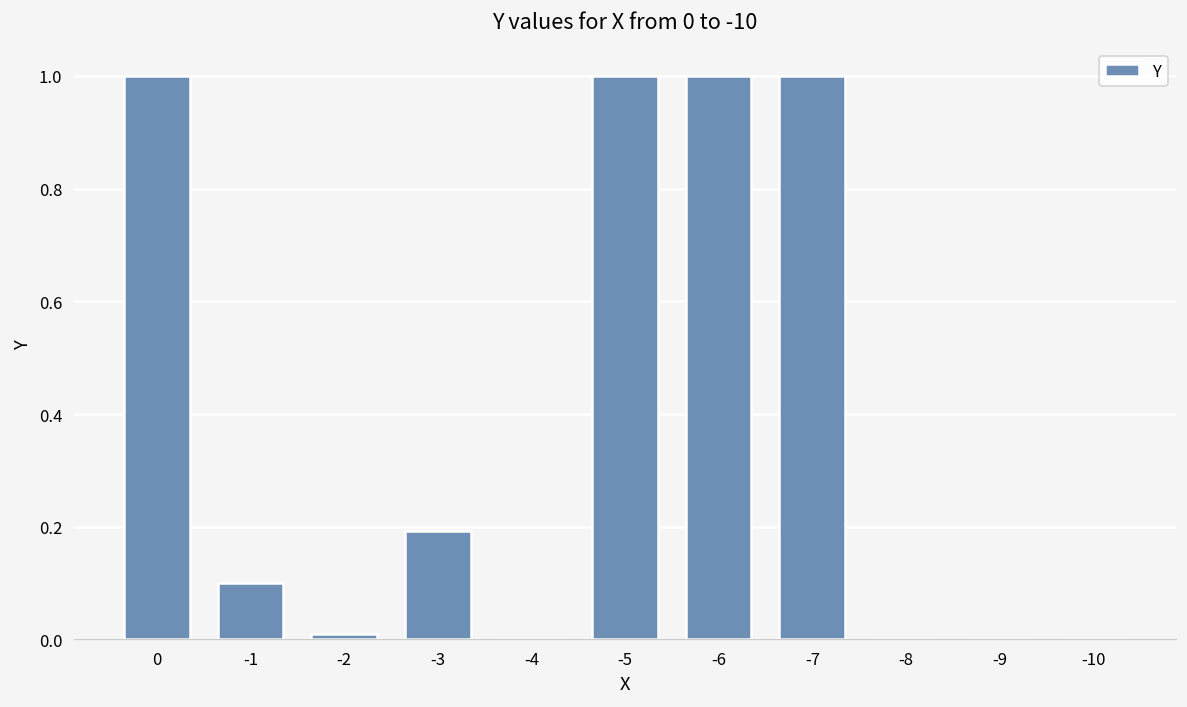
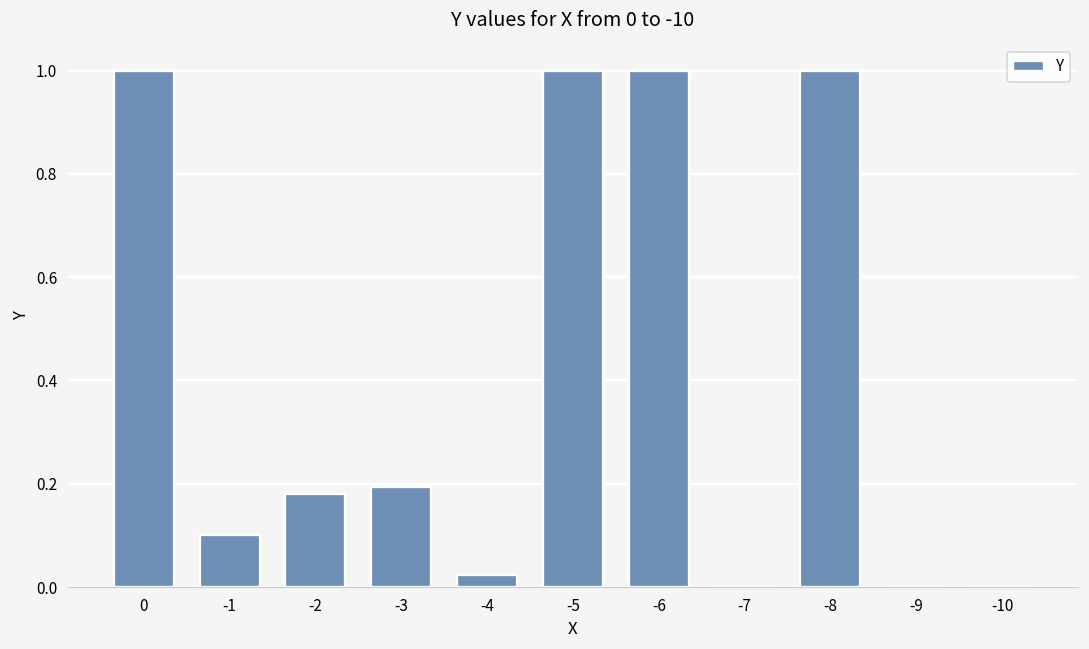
-2: 0.01 -> 0.18
-4: 0.00 -> 0.02
-7: 1 -> 0
-8: 0 -> 1
